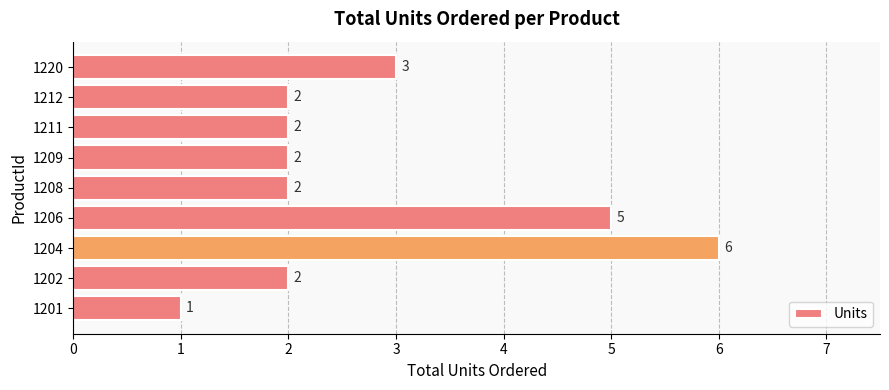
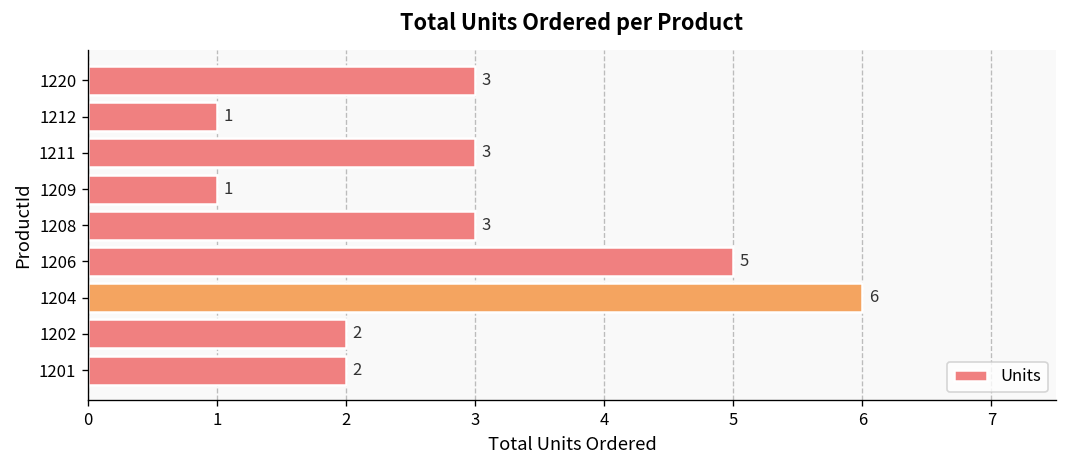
1212: 2 -> 1
1211: 2 -> 3
1209: 2 -> 1
1208: 2 -> 3
1201: 1 -> 2
